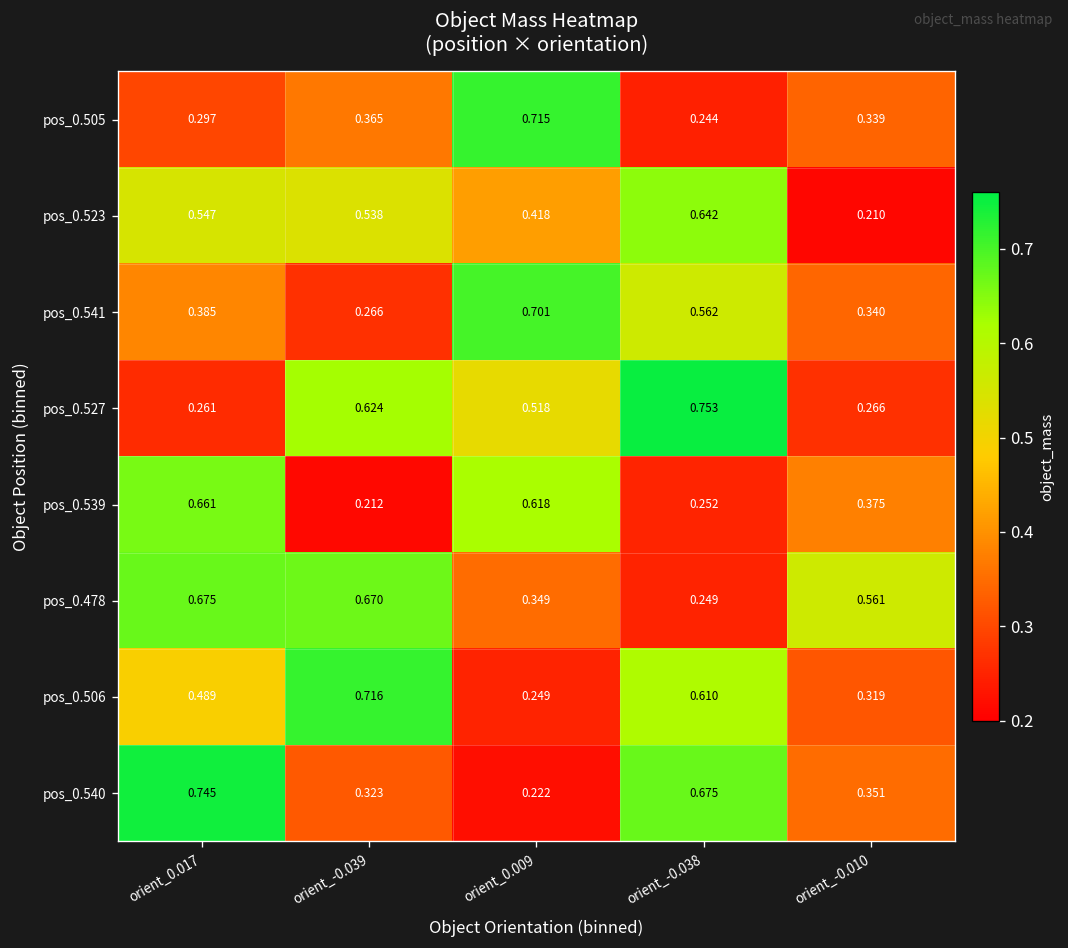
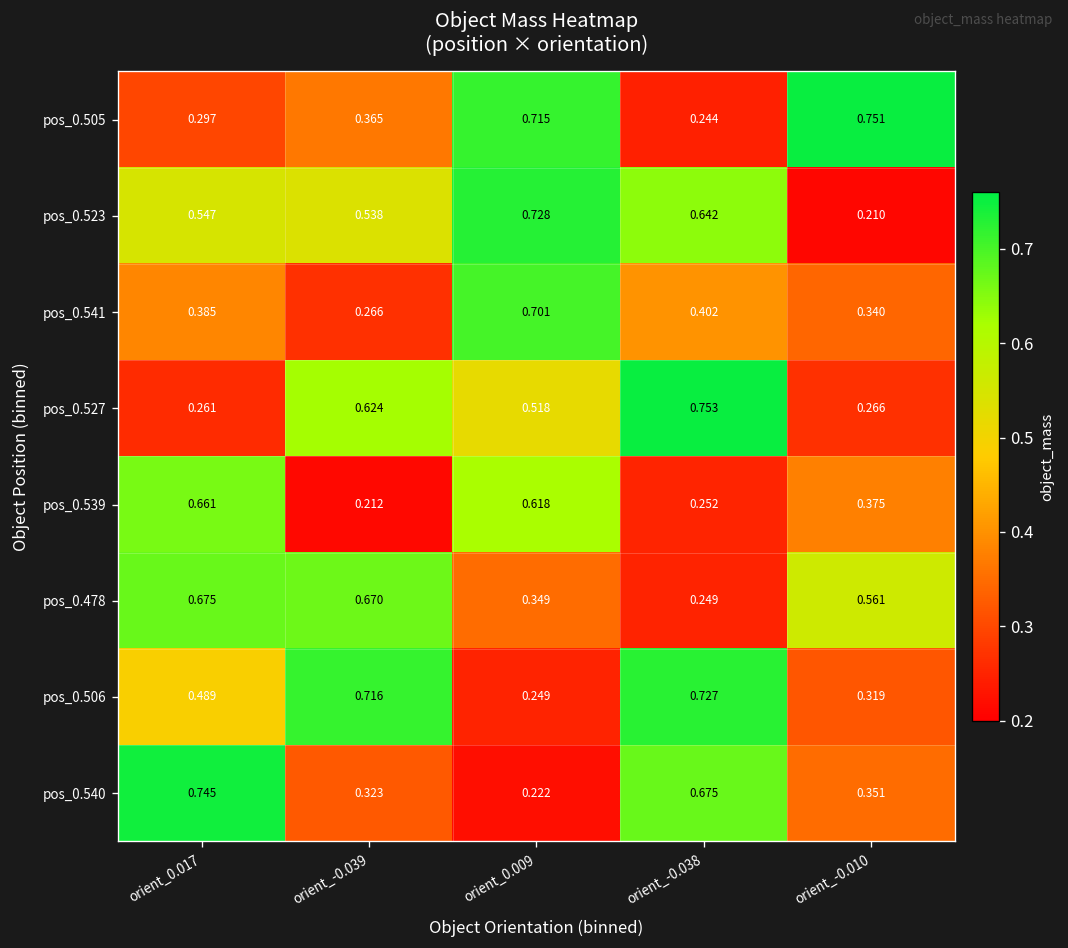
pos_0.505, orient_-0.010: 0.339 -> 0.751
pos_0.523, orient_0.009: 0.418 -> 0.728
pos_0.541, orient_-0.038: 0.562 -> 0.402
pos_0.506, orient_-0.038: 0.610 -> 0.727
